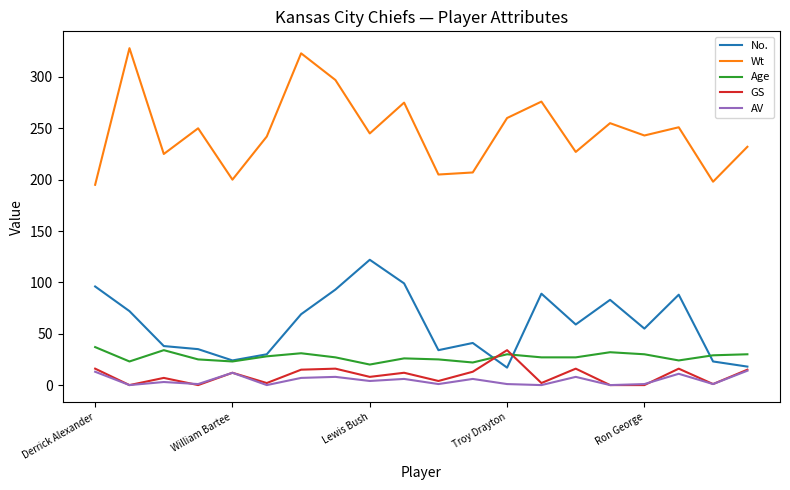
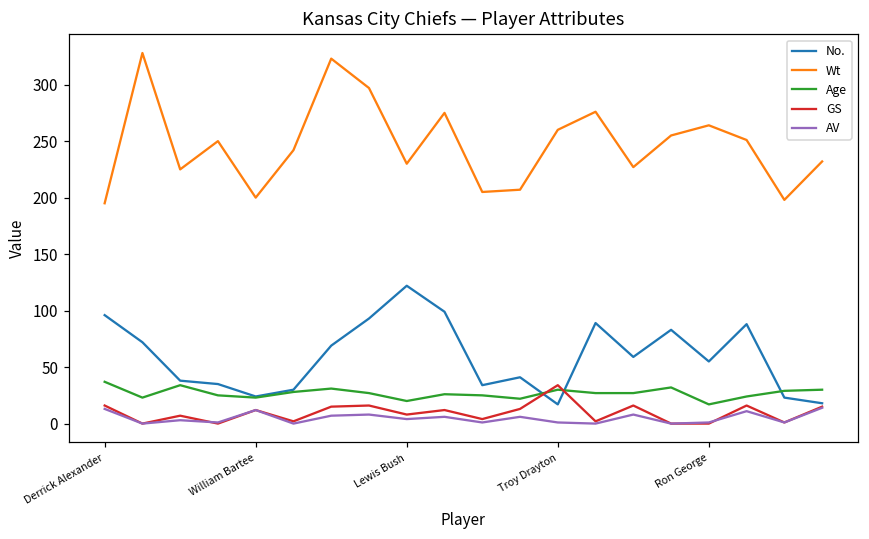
Wt, Lewis Bush: 245 -> 230
Wt, Ron George: 243 -> 264
Age, Ron George: 30 -> 17
